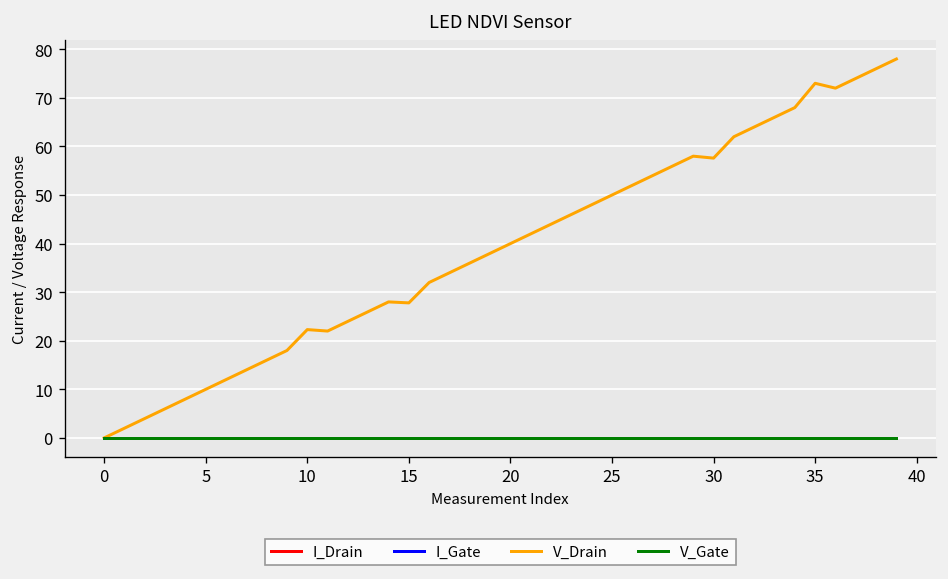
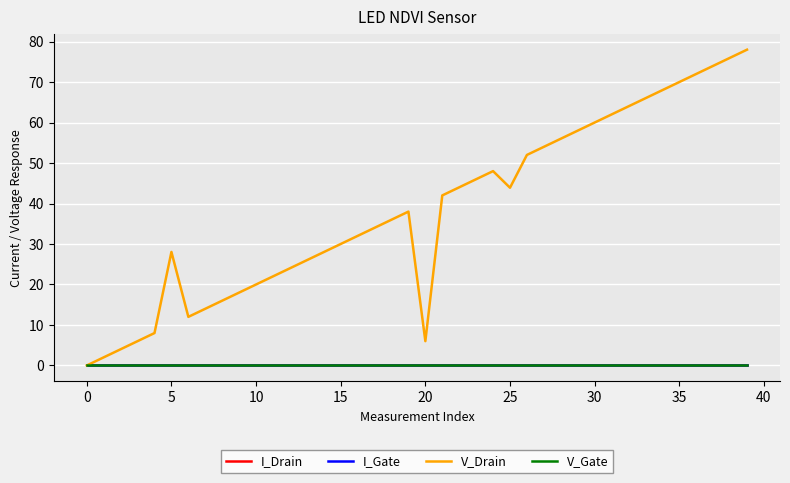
V_Drain, 5: 10 -> 28
V_Drain, 10: 22 -> 20
V_Drain, 15: 28 -> 30
V_Drain, 20: 40 -> 6
V_Drain, 25: 50 -> 44
V_Drain, 30: 58 -> 60
V_Drain, 35: 73 -> 70
